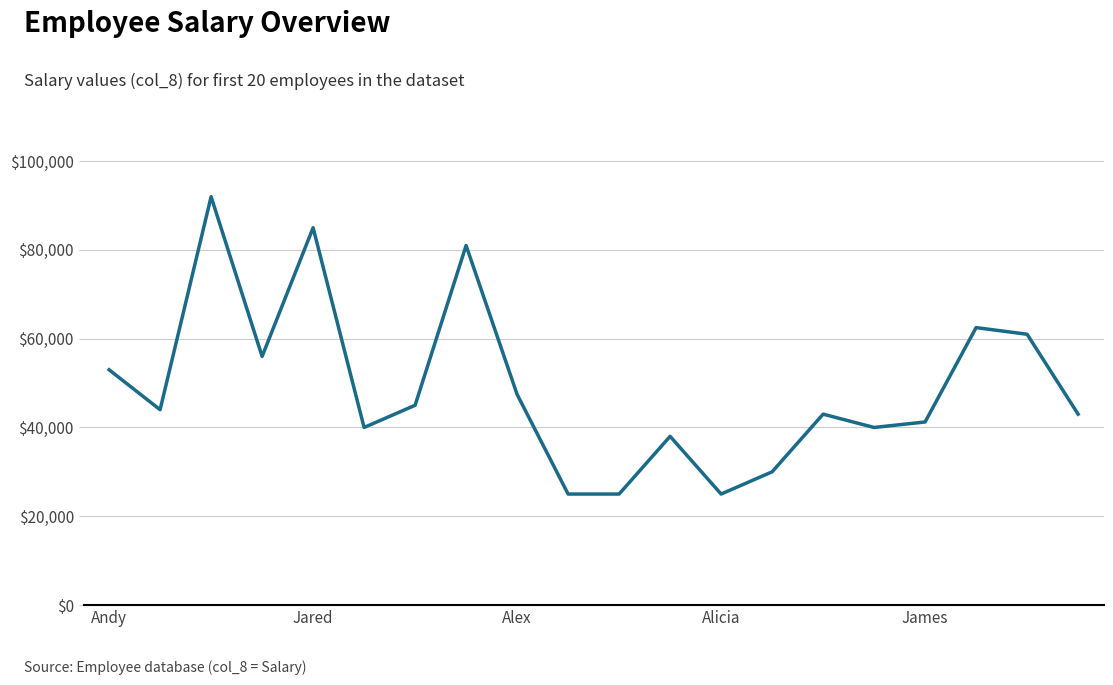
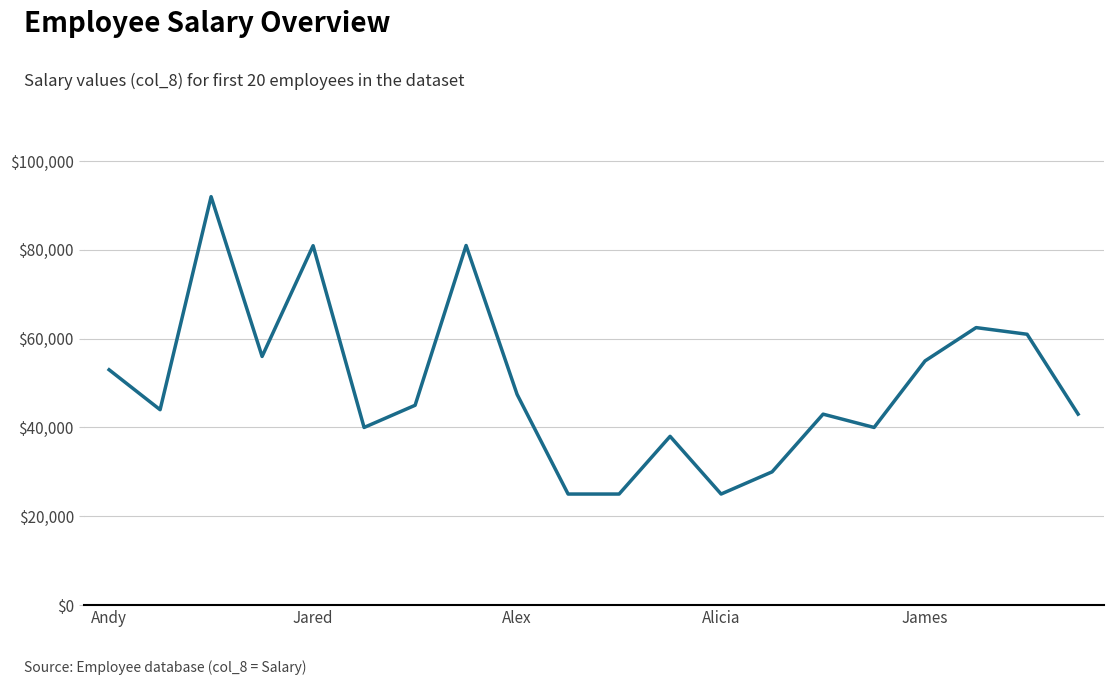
Jared: $85,000 -> $81,000
James: $41,000 -> $55,000
